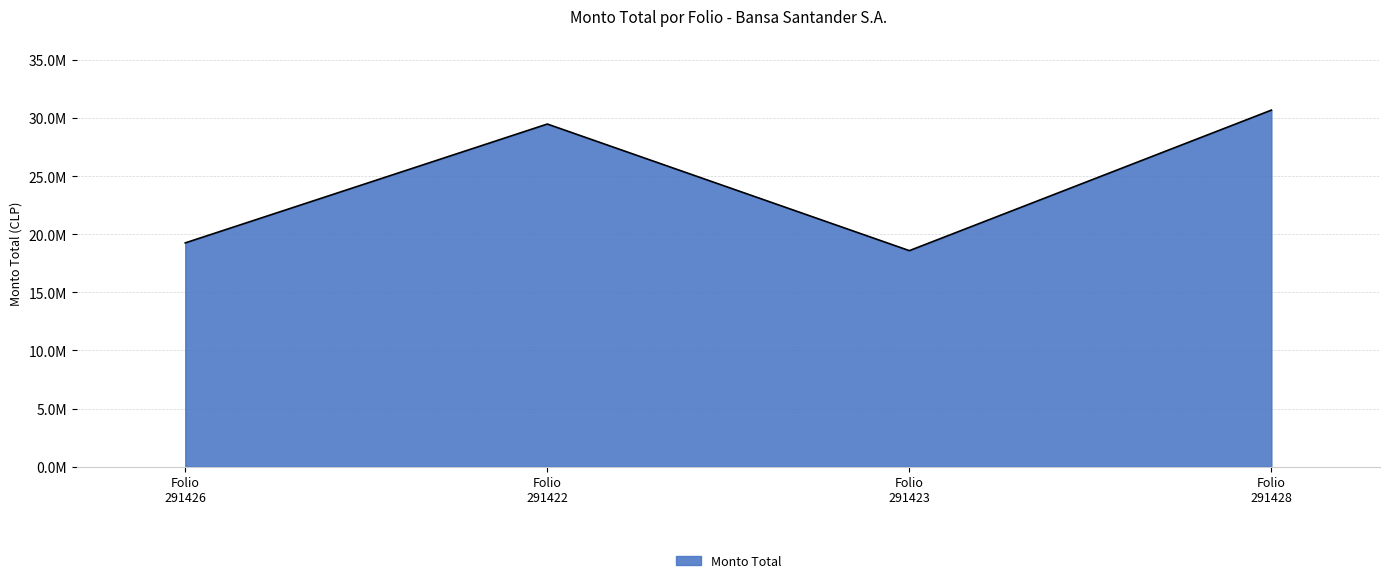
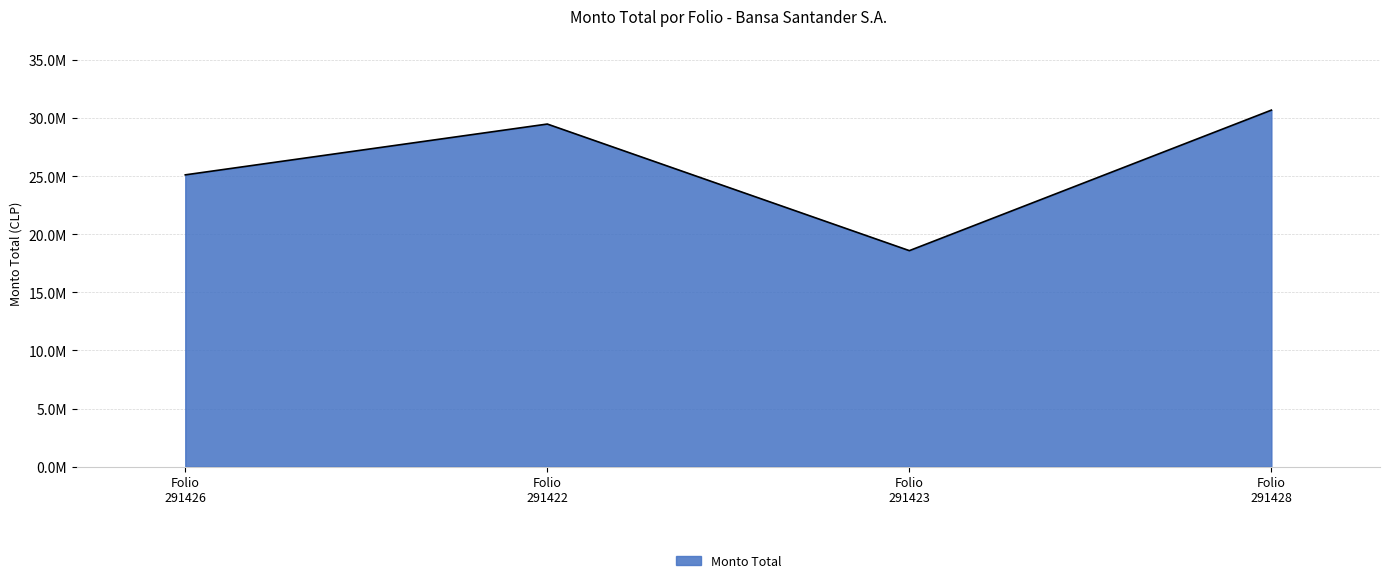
Folio 291426: 19300000 -> 25100000
